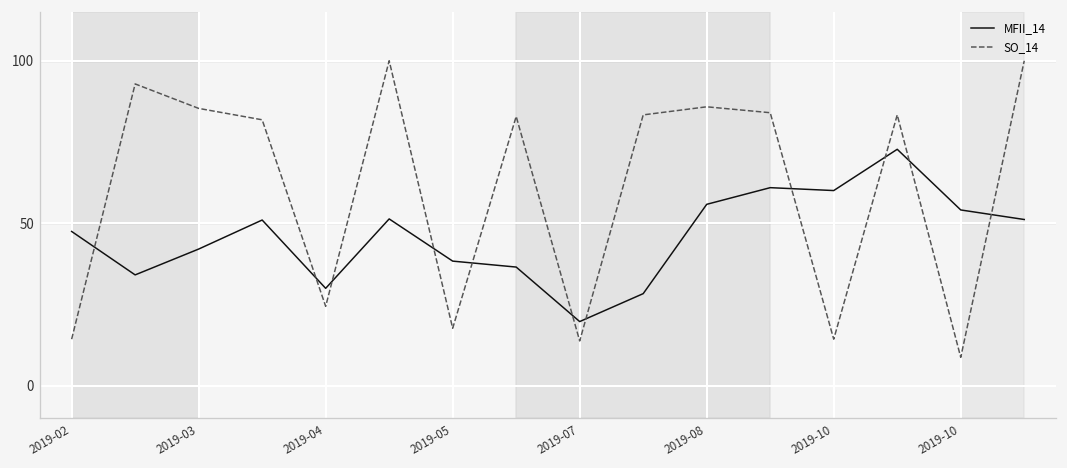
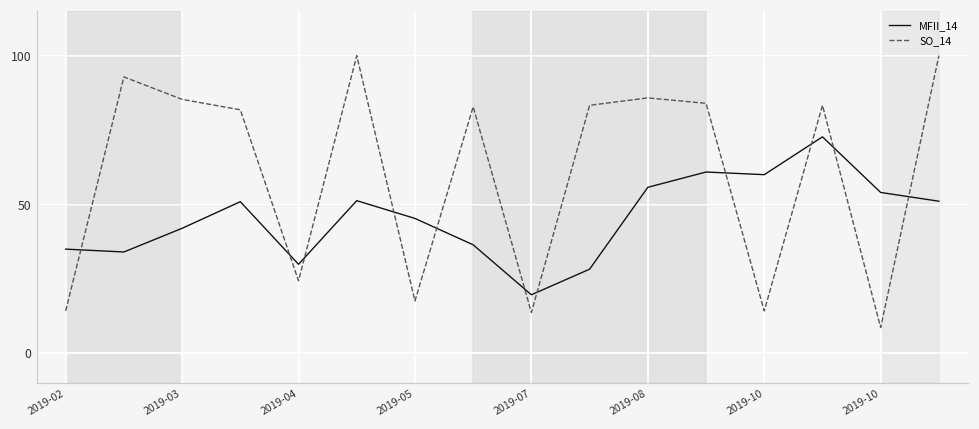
MFII_14, 2019-02: 47 -> 35
MFII_14, 2019-05: 38 -> 45
